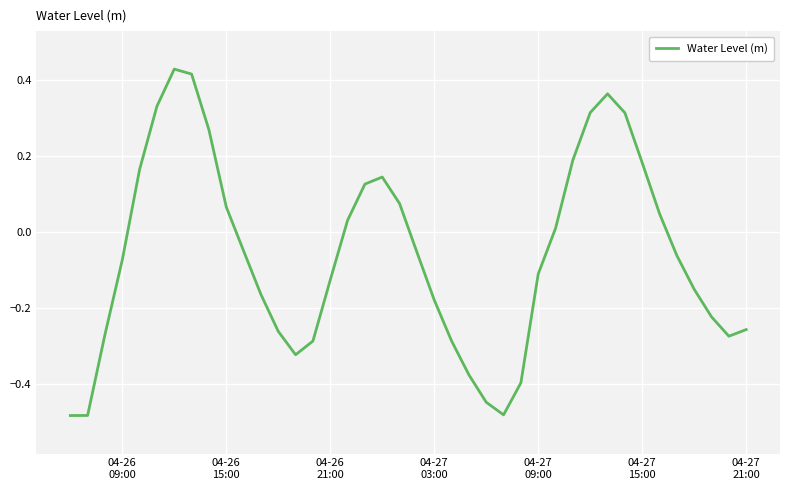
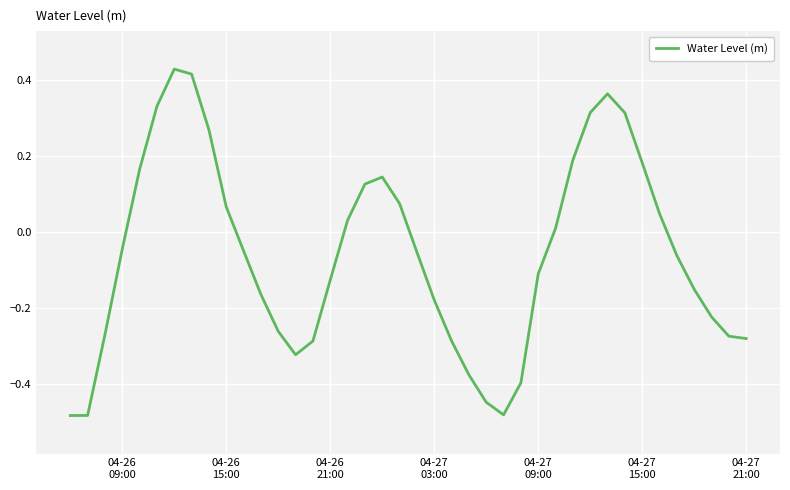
04-26 09:00: -0.07 -> -0.04
04-27 21:00: -0.26 -> -0.28
